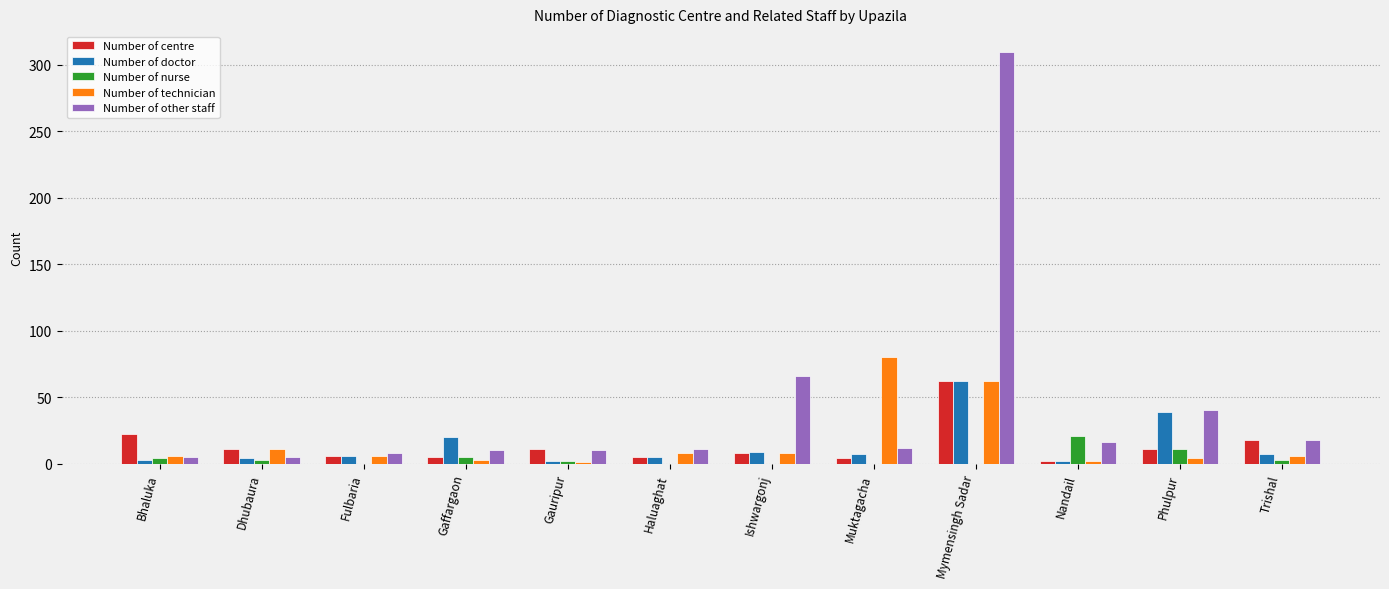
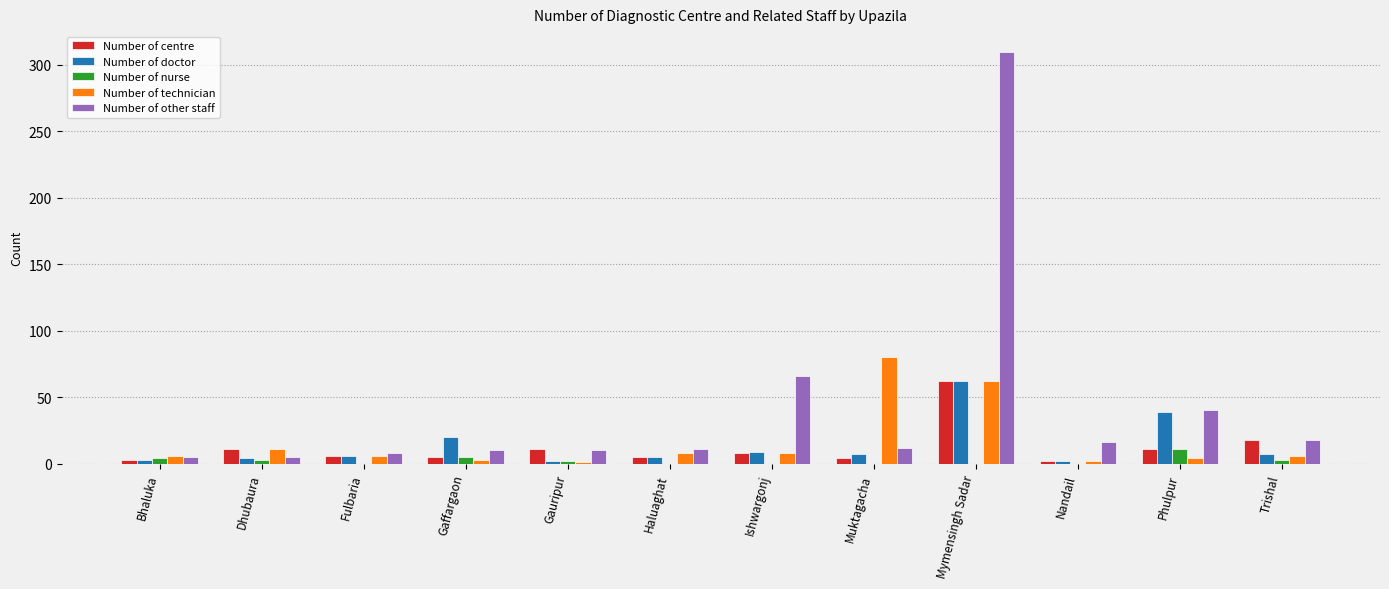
Number of centre, Bhaluka: 22 -> 3
Number of nurse, Nandail: 21 -> 0
